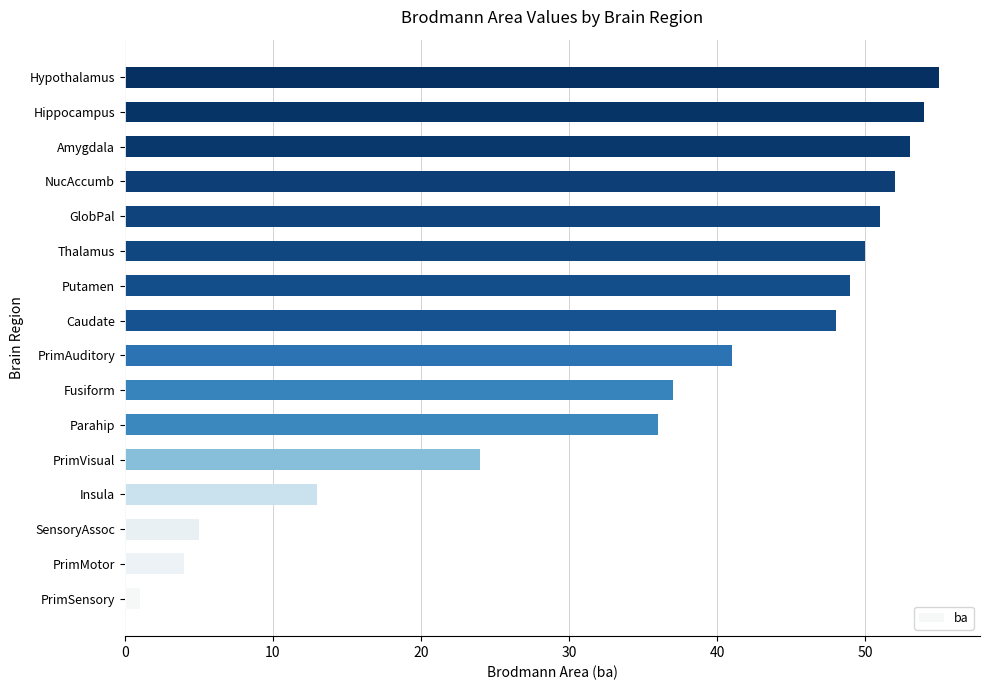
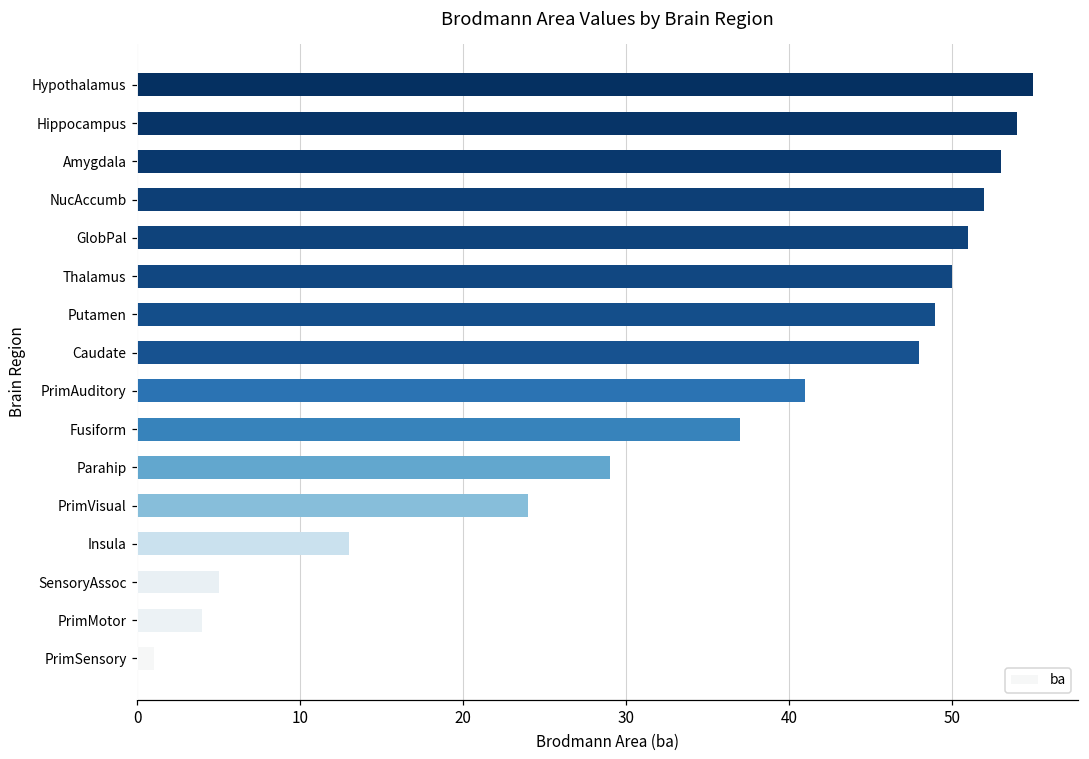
Parahip: 36 -> 29
